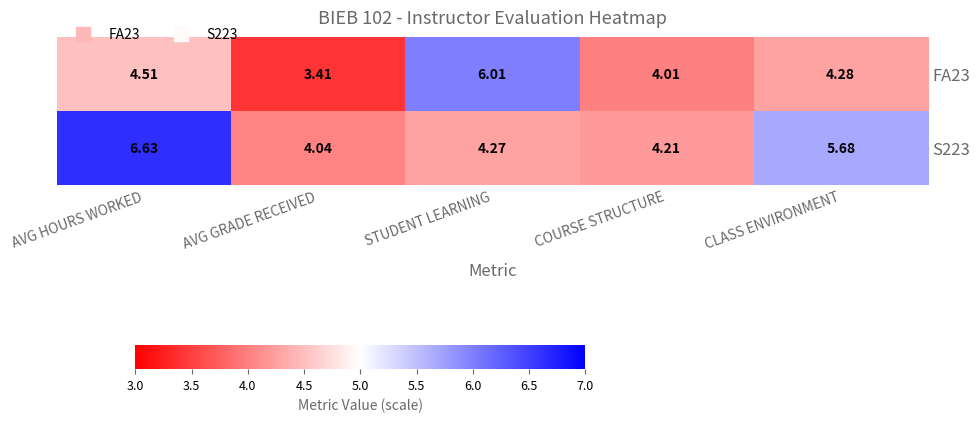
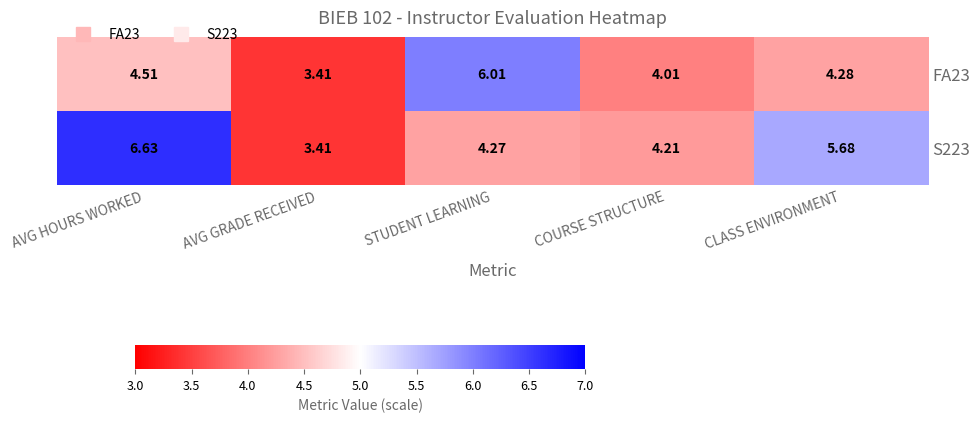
S223, AVG GRADE RECEIVED: 4.04 -> 3.41
